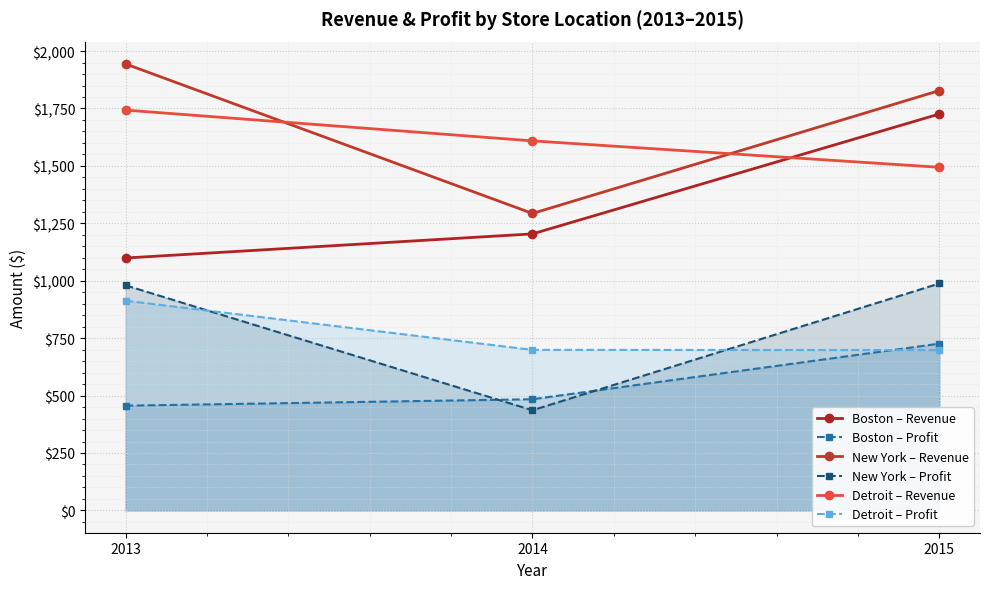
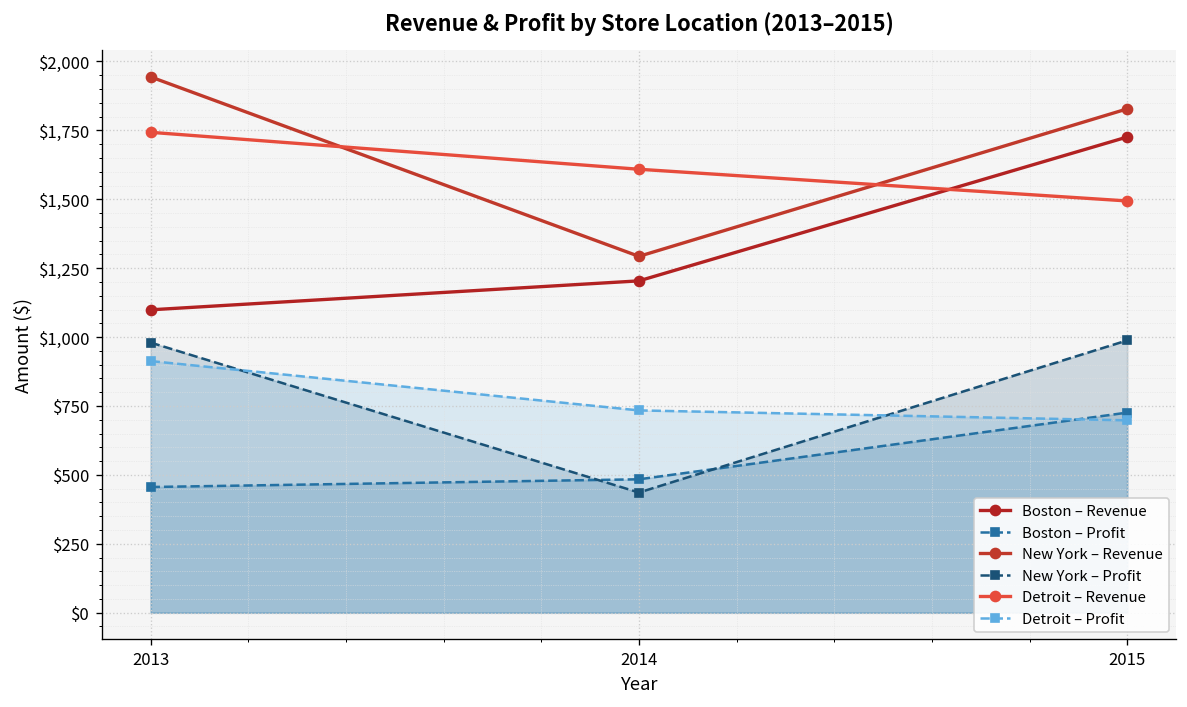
Detroit – Profit, 2014: $700 -> $730
